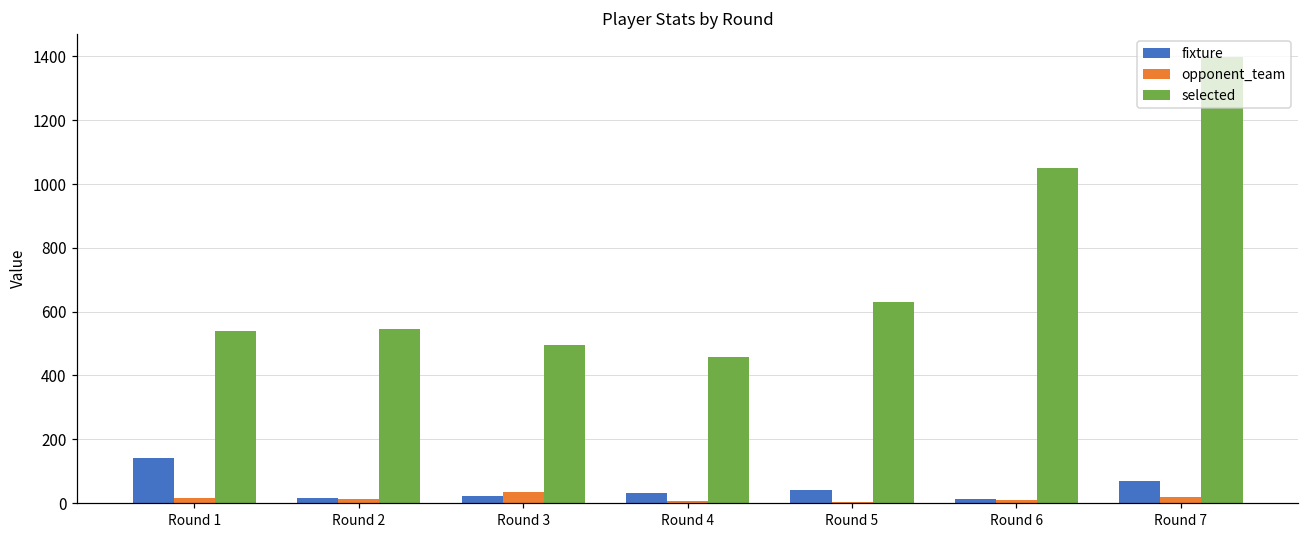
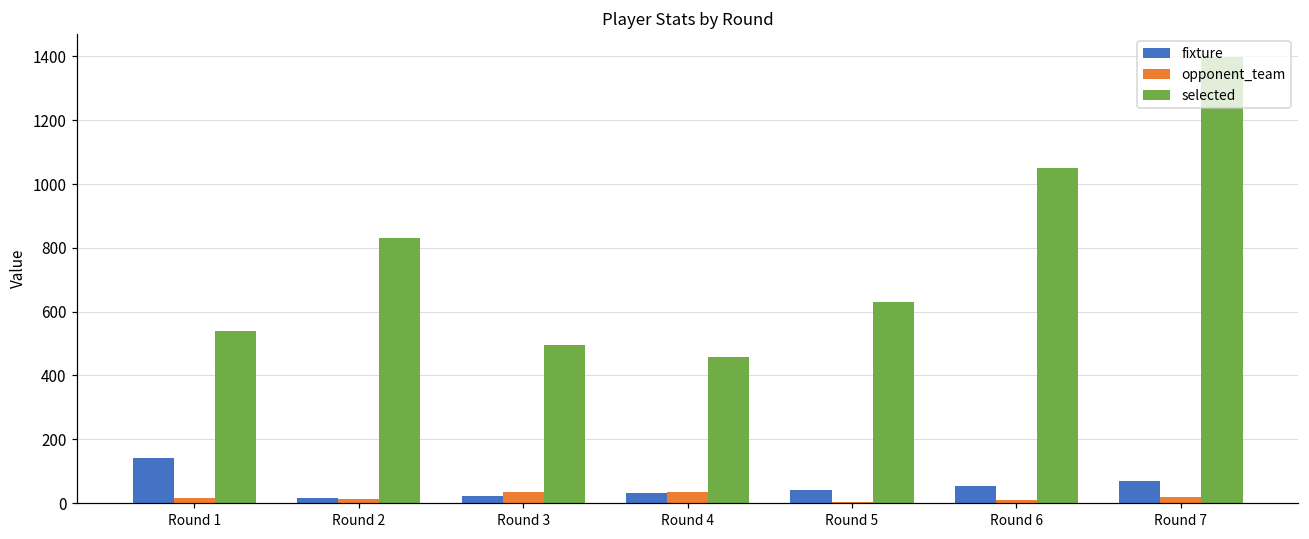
selected, Round 2: 550 -> 830
opponent_team, Round 4: 10 -> 30
fixture, Round 6: 10 -> 50
